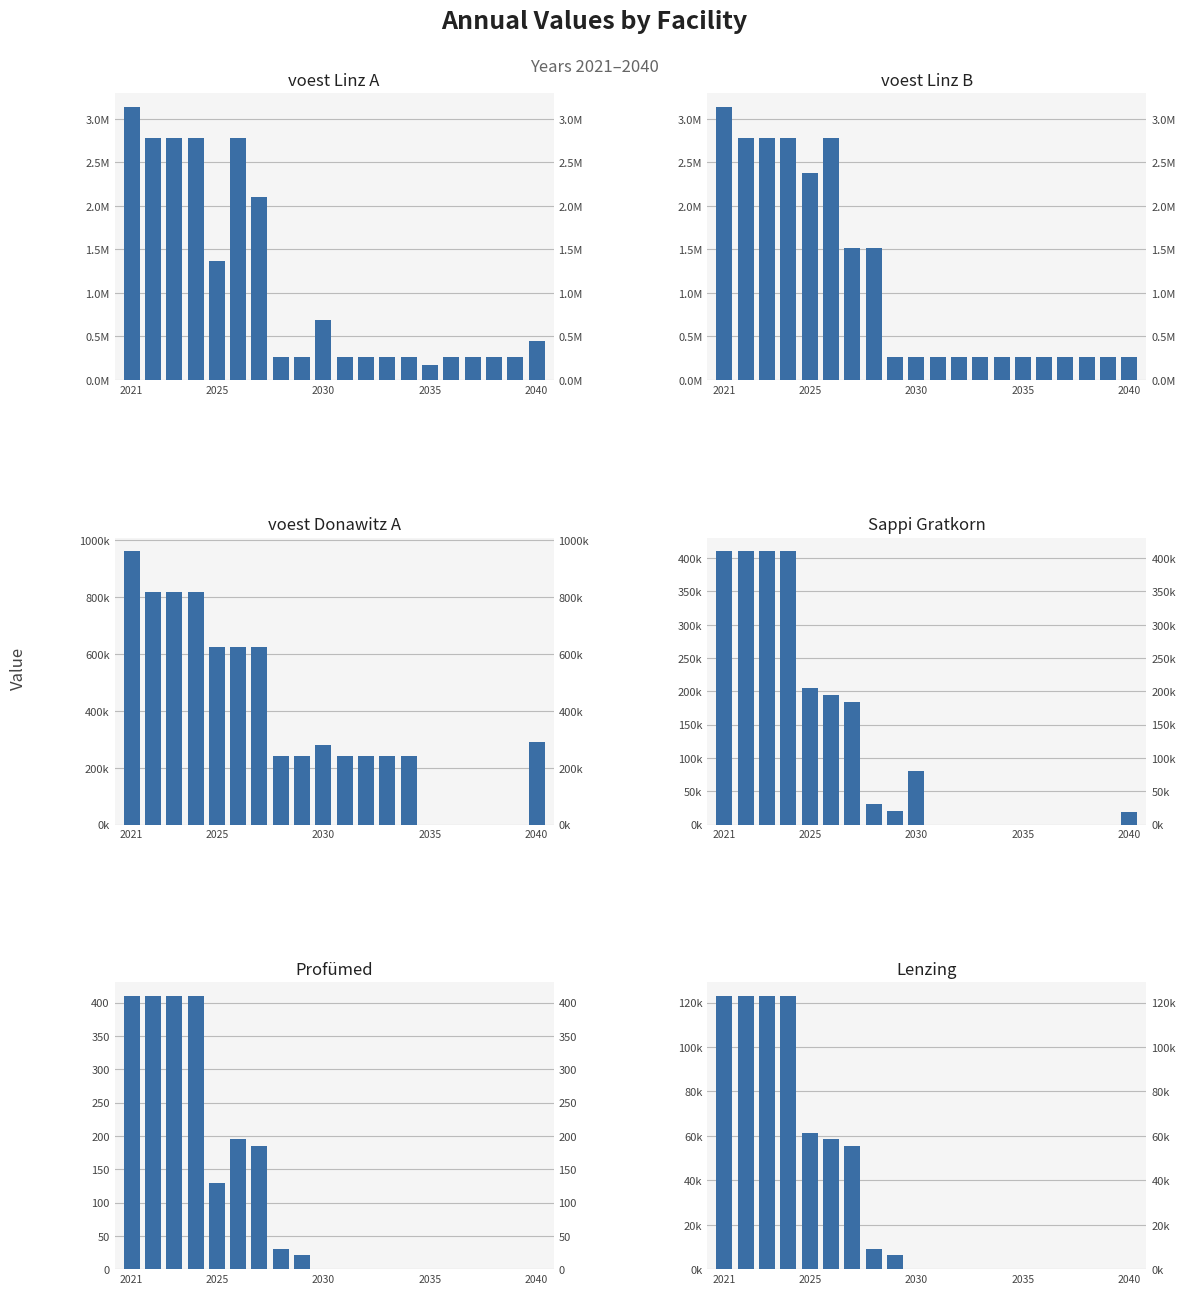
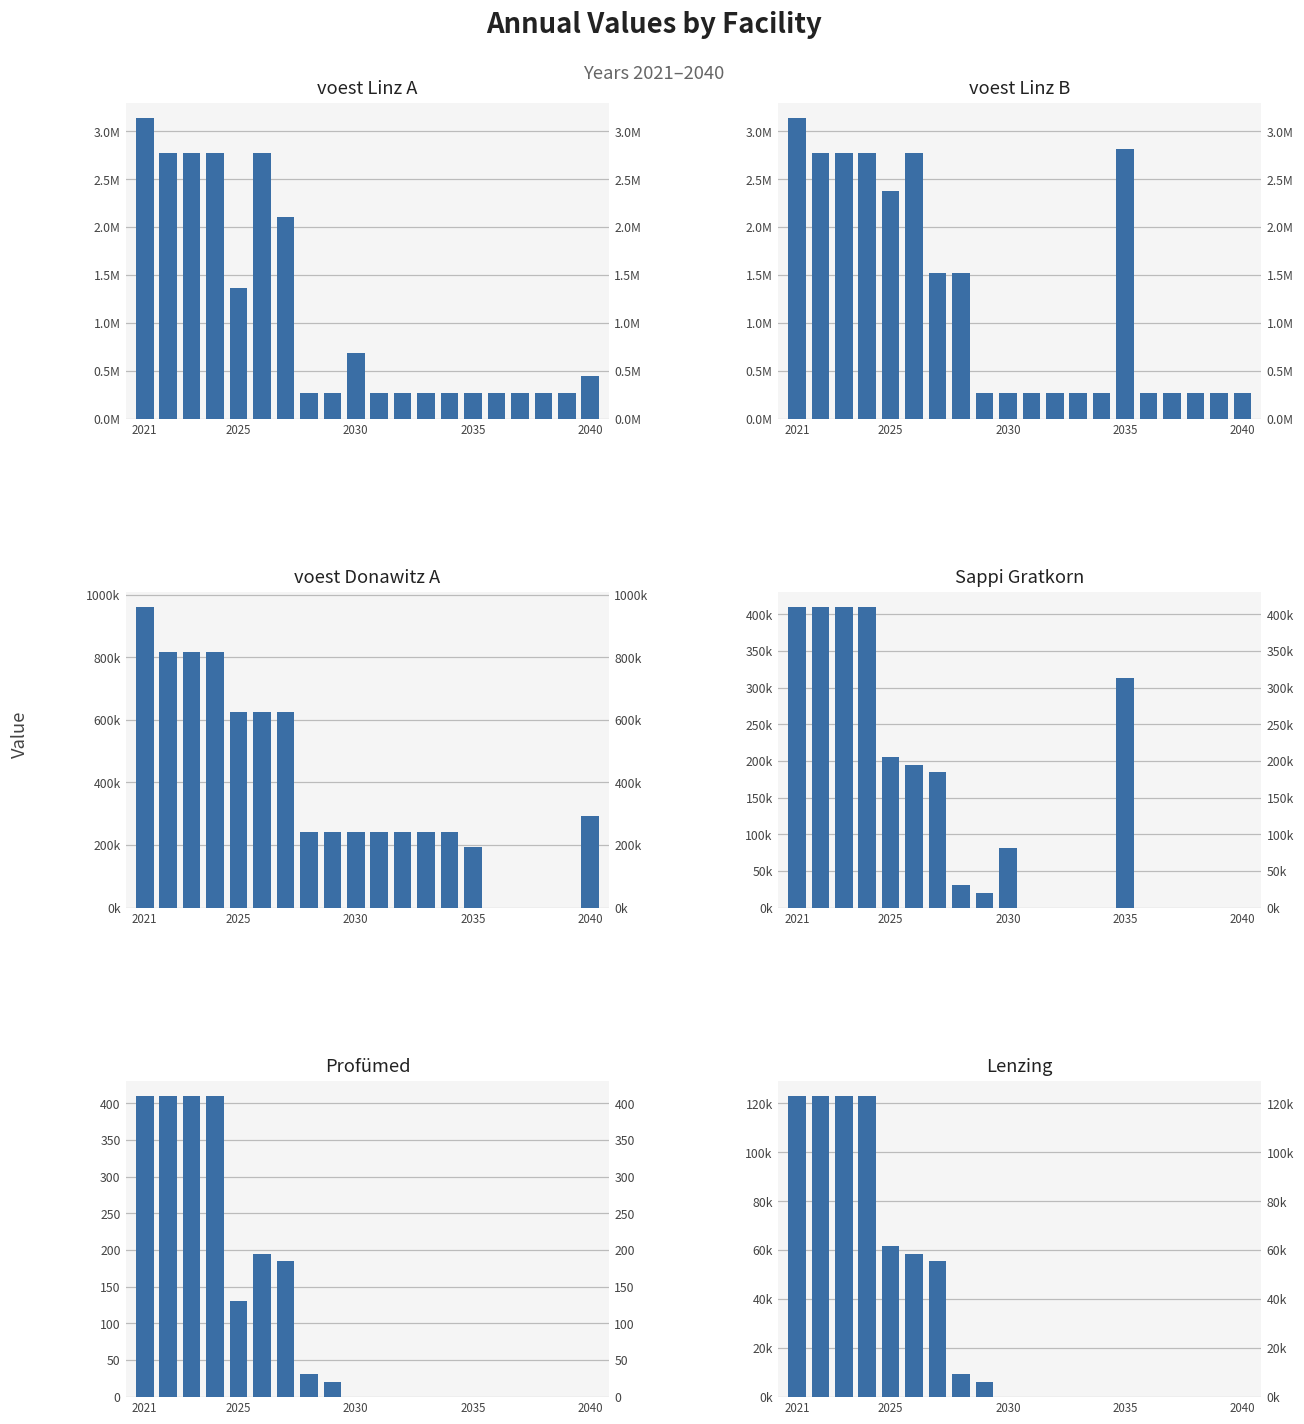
voest Linz A, 2035: 200000 -> 300000
voest Linz B, 2035: 300000 -> 2800000
voest Donawitz A, 2030: 280000 -> 240000
voest Donawitz A, 2035: 0 -> 190000
Sappi Gratkorn, 2035: 0 -> 310000
Sappi Gratkorn, 2040: 20000 -> 0
